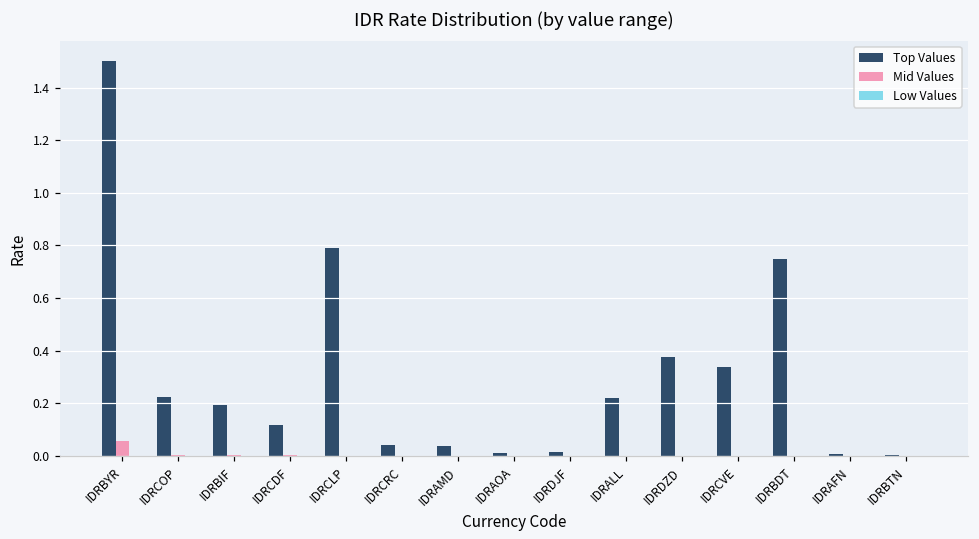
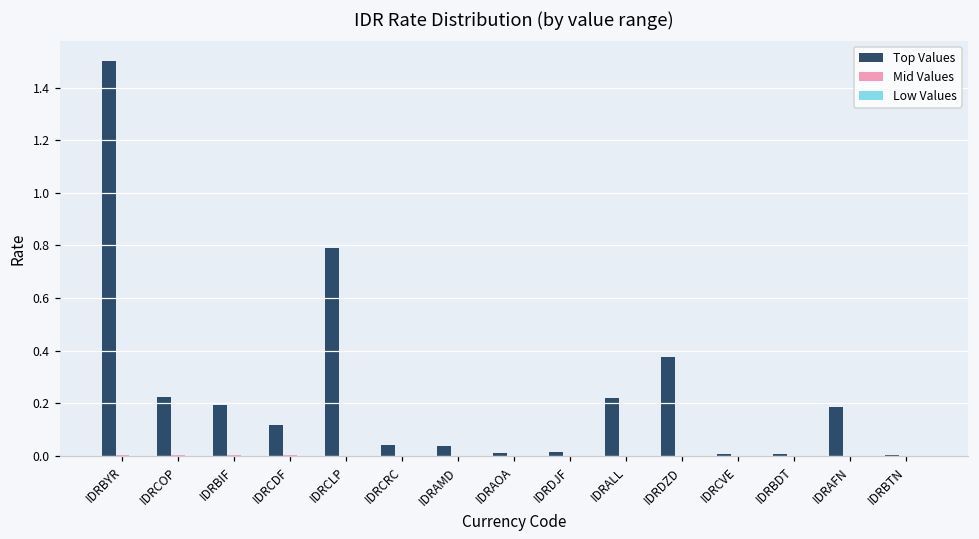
Mid Values, IDRBYR: 0.05 -> 0.00
Top Values, IDRCVE: 0.34 -> 0.01
Top Values, IDRBDT: 0.75 -> 0.01
Top Values, IDRAFN: 0.01 -> 0.19
